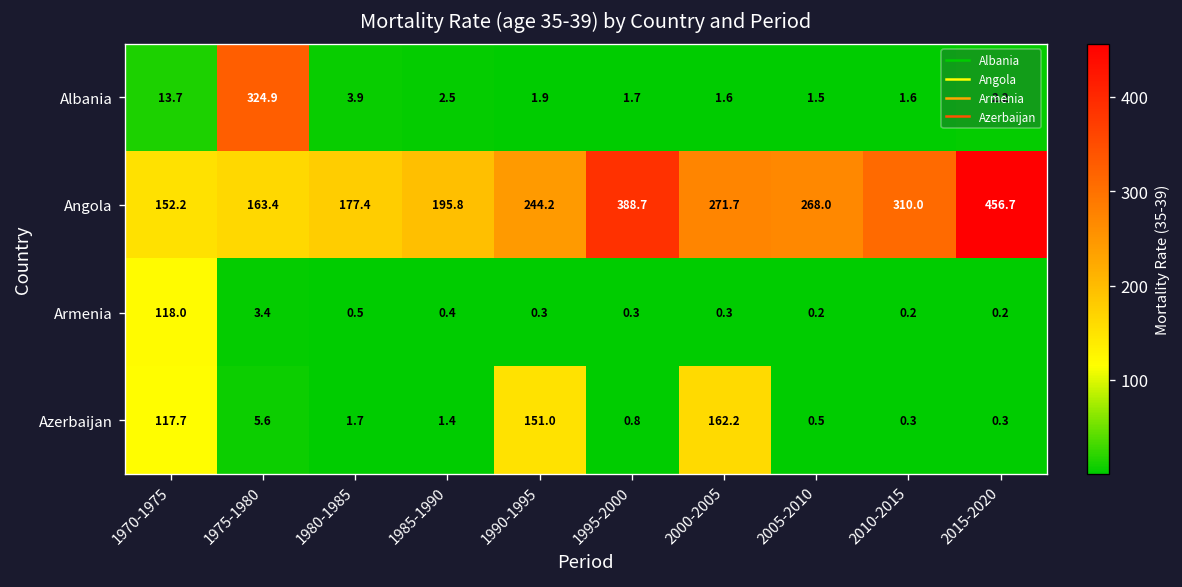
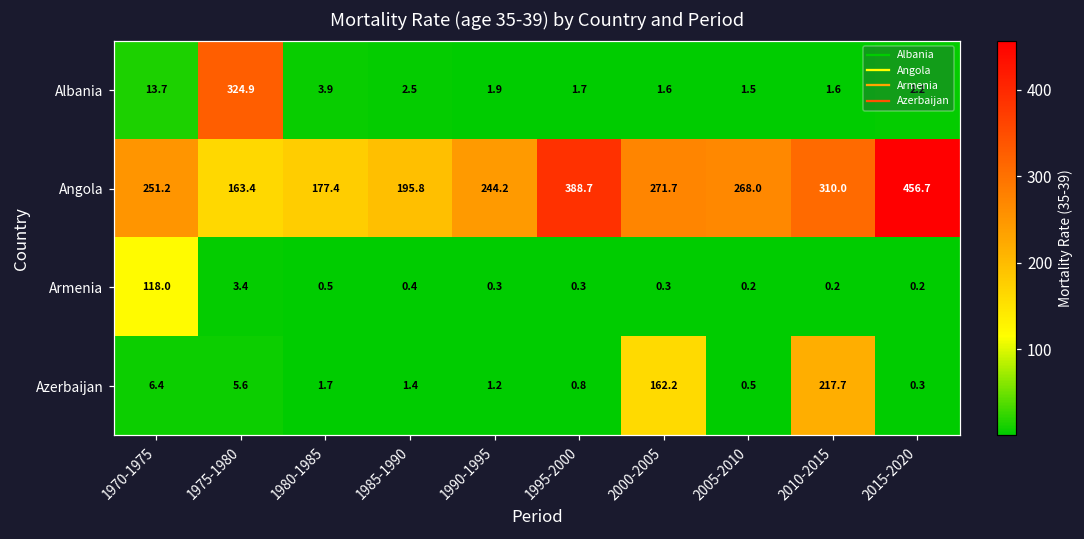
Angola, 1970-1975: 152.2 -> 251.2
Azerbaijan, 1970-1975: 117.7 -> 6.4
Azerbaijan, 1990-1995: 151.0 -> 1.2
Azerbaijan, 2010-2015: 0.3 -> 217.7
